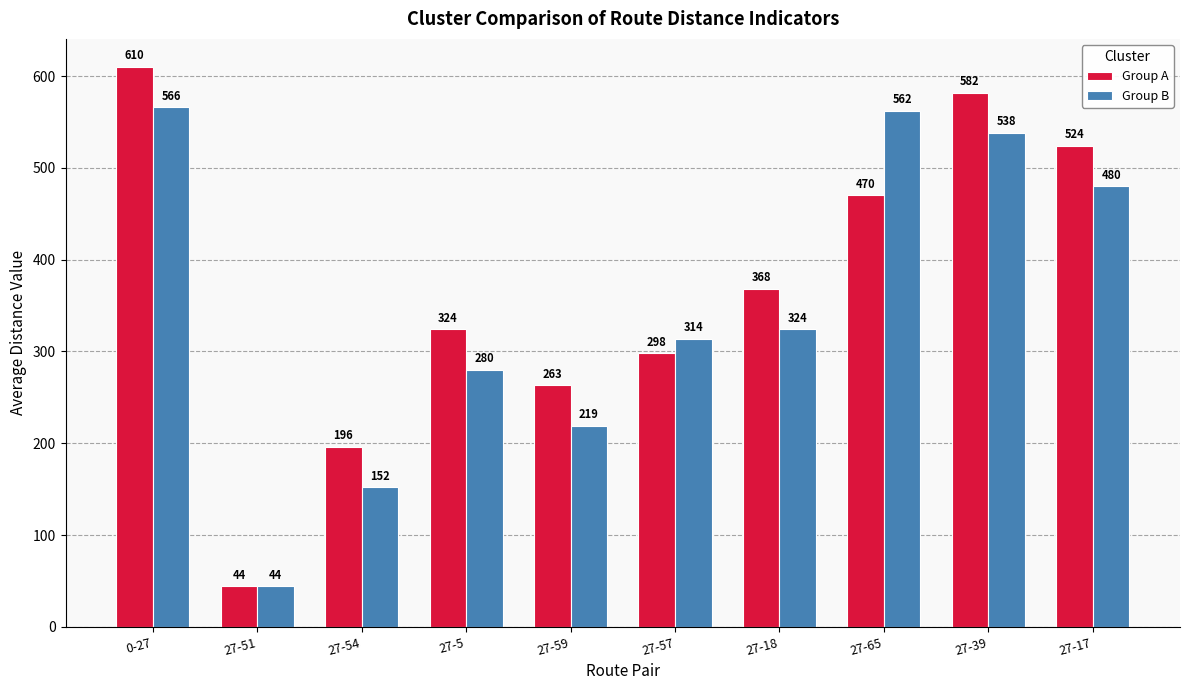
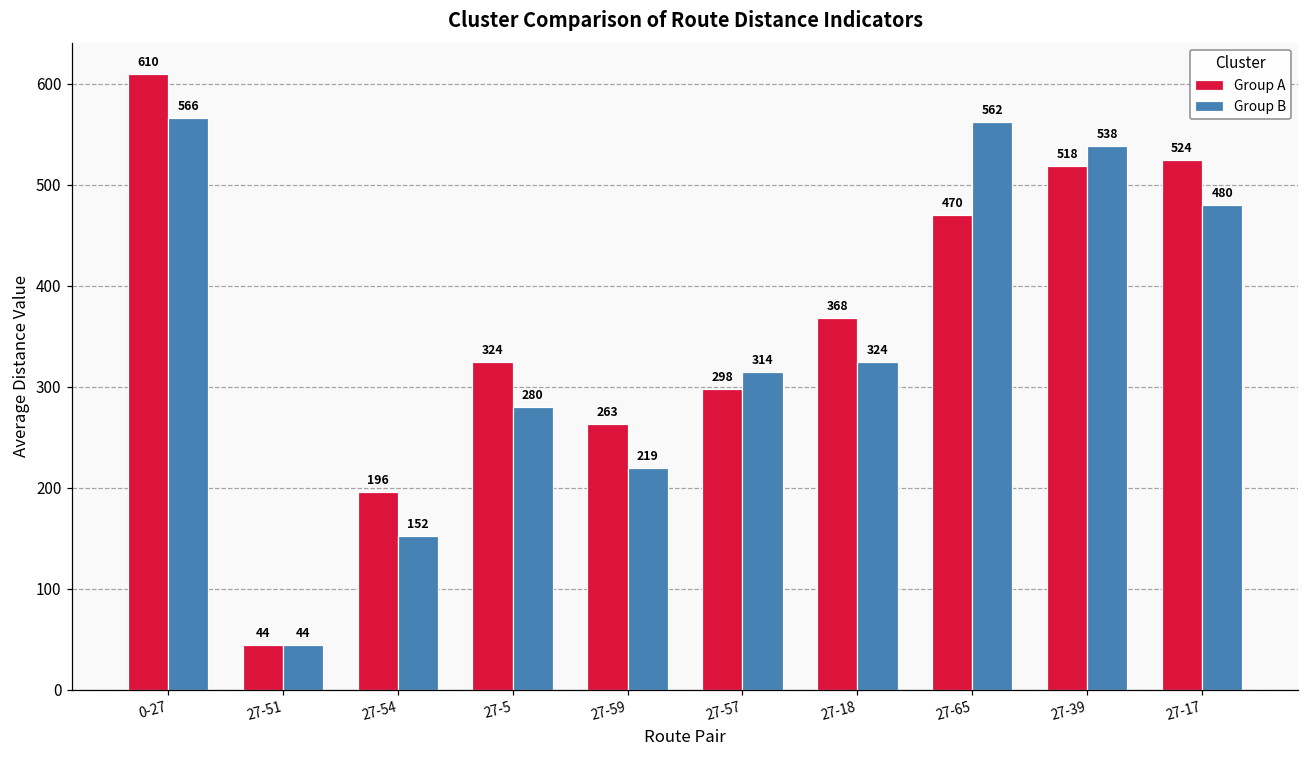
Group A, 27-39: 582 -> 518
